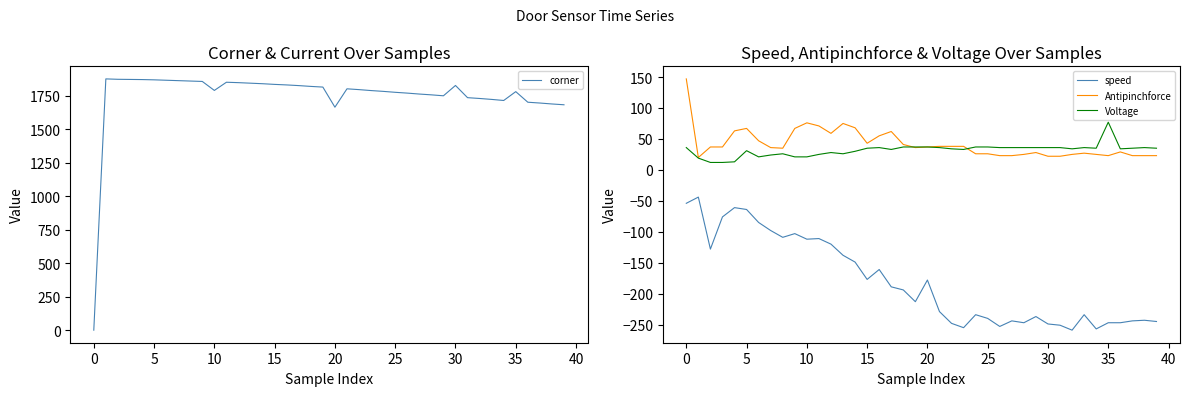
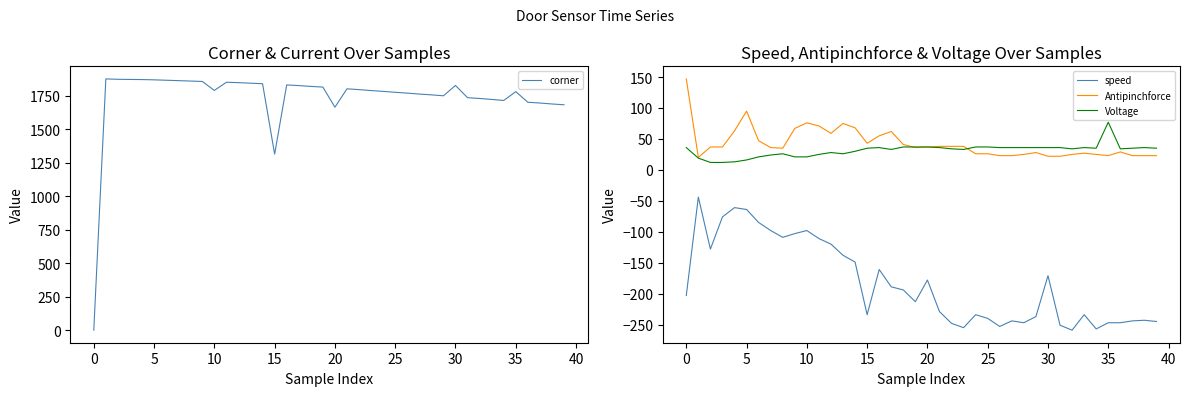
Corner & Current Over Samples, 15: 1830 -> 1310
Speed, Antipinchforce & Voltage Over Samples, speed, 0: -50 -> -200
Speed, Antipinchforce & Voltage Over Samples, Antipinchforce, 5: 70 -> 100
Speed, Antipinchforce & Voltage Over Samples, Voltage, 5: 30 -> 20
Speed, Antipinchforce & Voltage Over Samples, speed, 10: -110 -> -100
Speed, Antipinchforce & Voltage Over Samples, speed, 15: -180 -> -230
Speed, Antipinchforce & Voltage Over Samples, speed, 30: -250 -> -170
